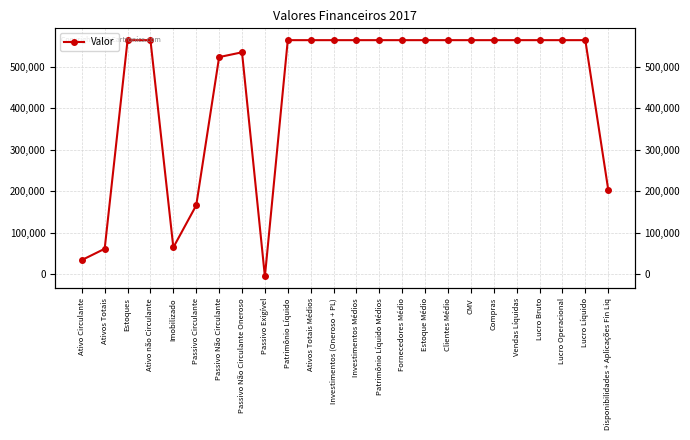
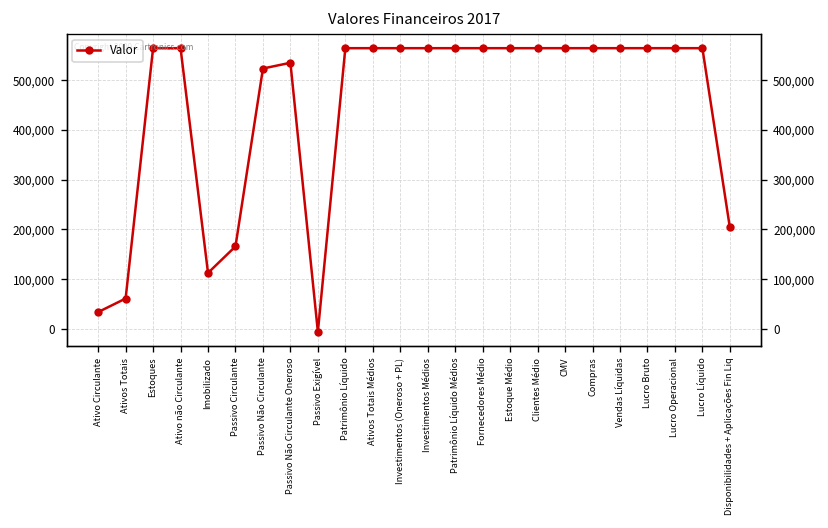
Imobilizado: 60,000 -> 110,000
